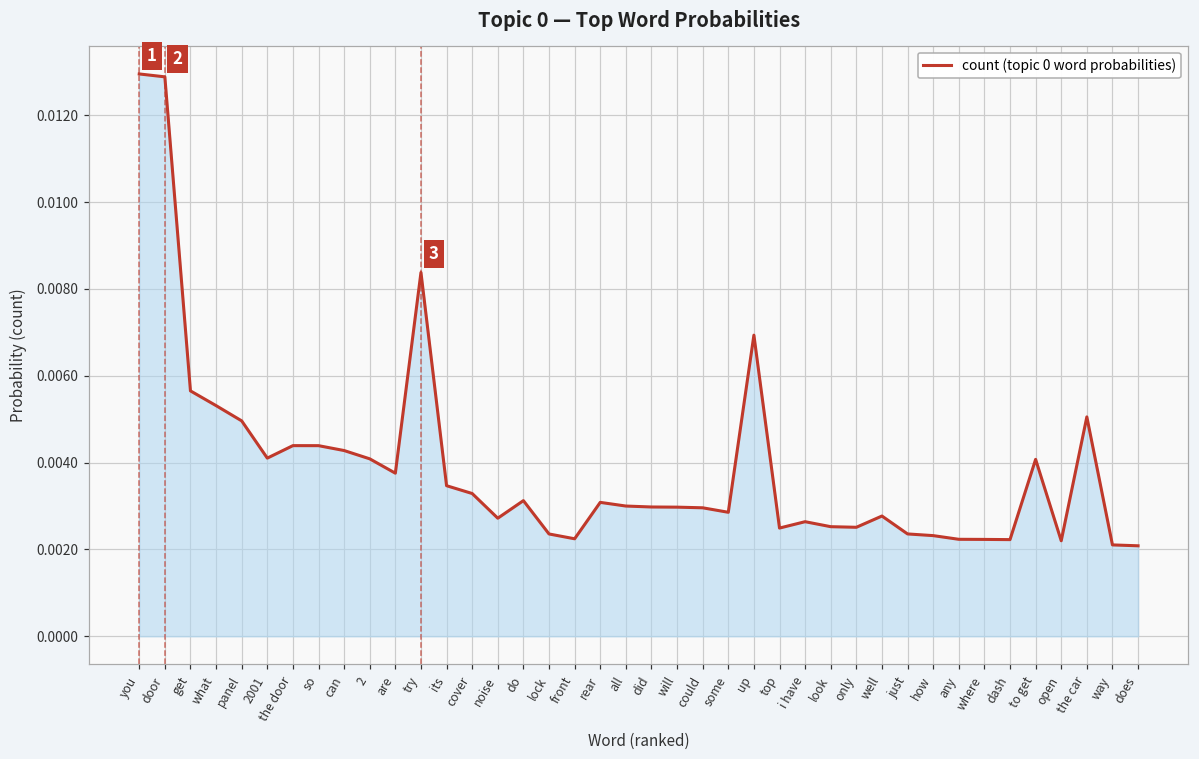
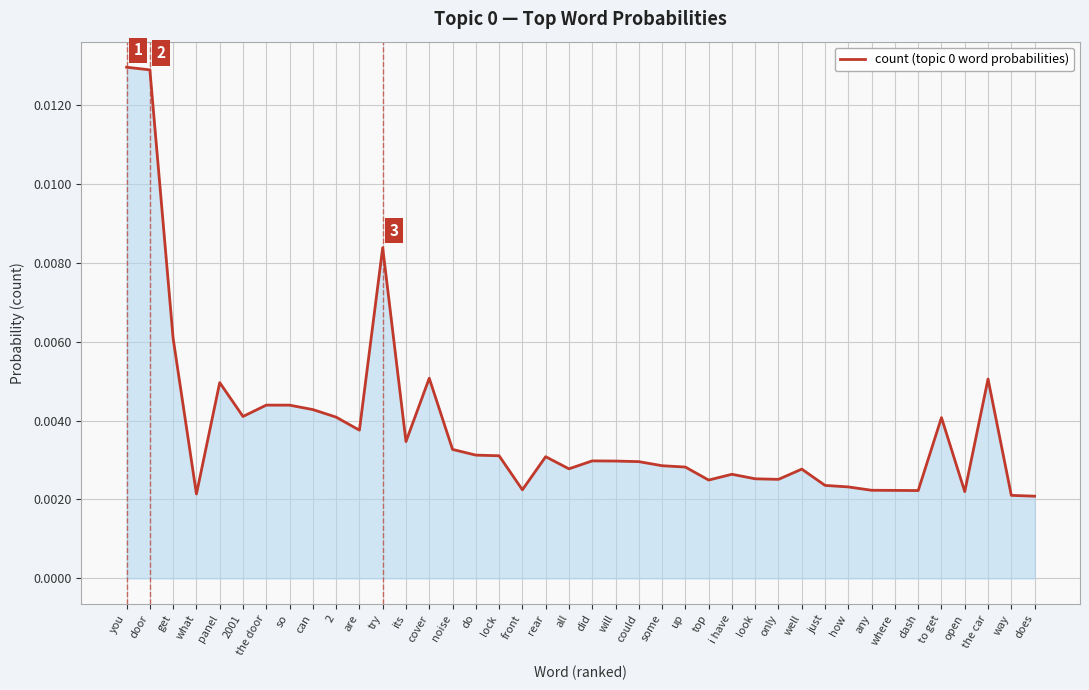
get: 0.0057 -> 0.0061
what: 0.0053 -> 0.0021
cover: 0.0033 -> 0.0051
noise: 0.0027 -> 0.0033
lock: 0.0024 -> 0.0031
all: 0.0030 -> 0.0028
up: 0.0069 -> 0.0028
